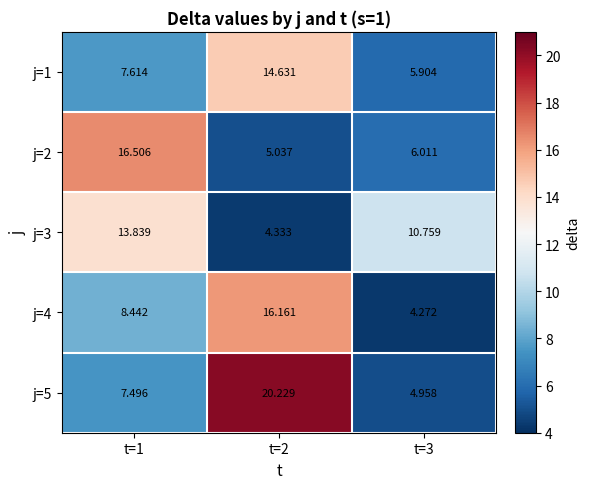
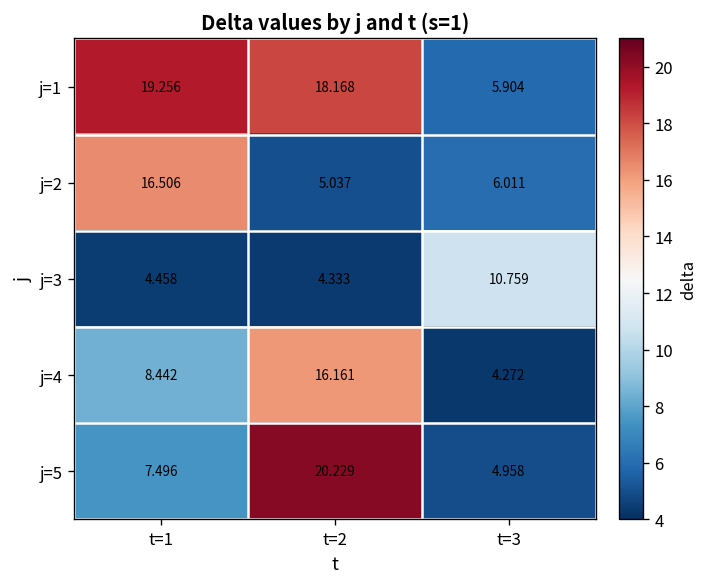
j=1, t=1: 7.614 -> 19.256
j=1, t=2: 14.631 -> 18.168
j=3, t=1: 13.839 -> 4.458
